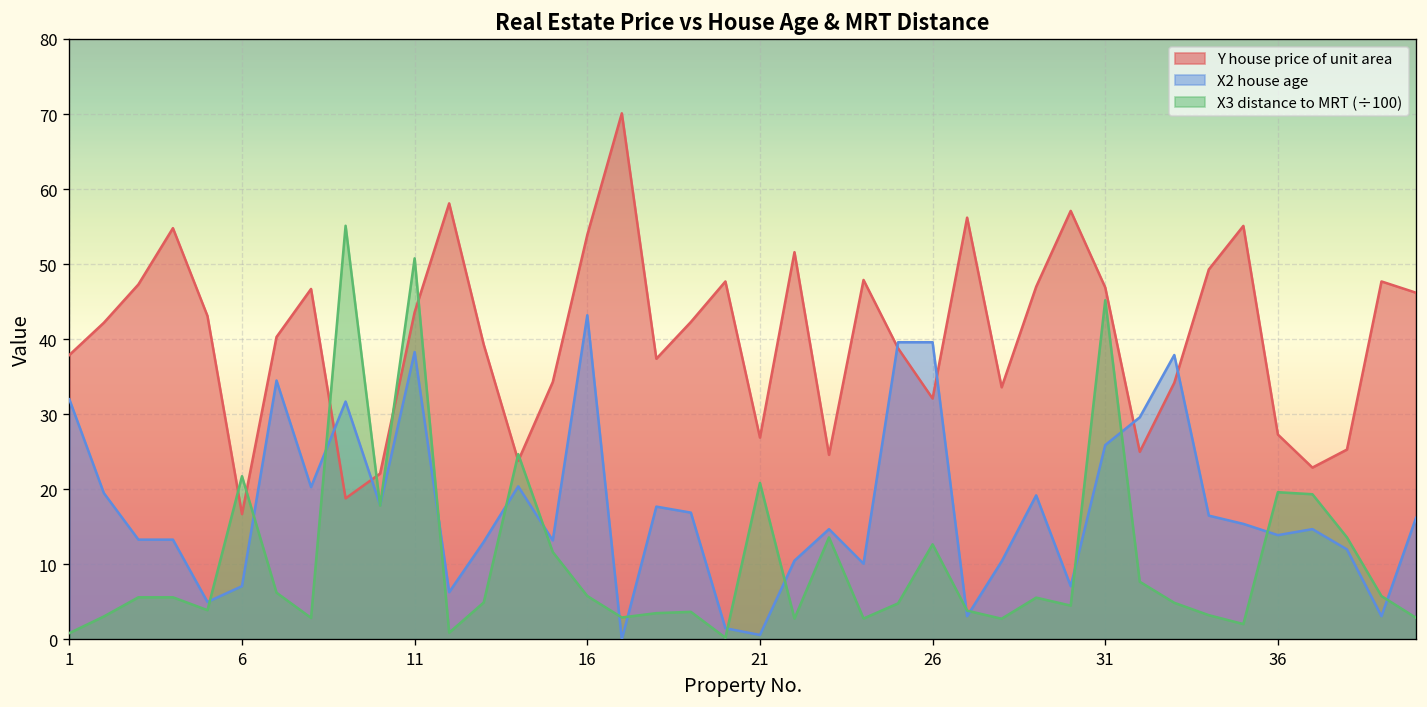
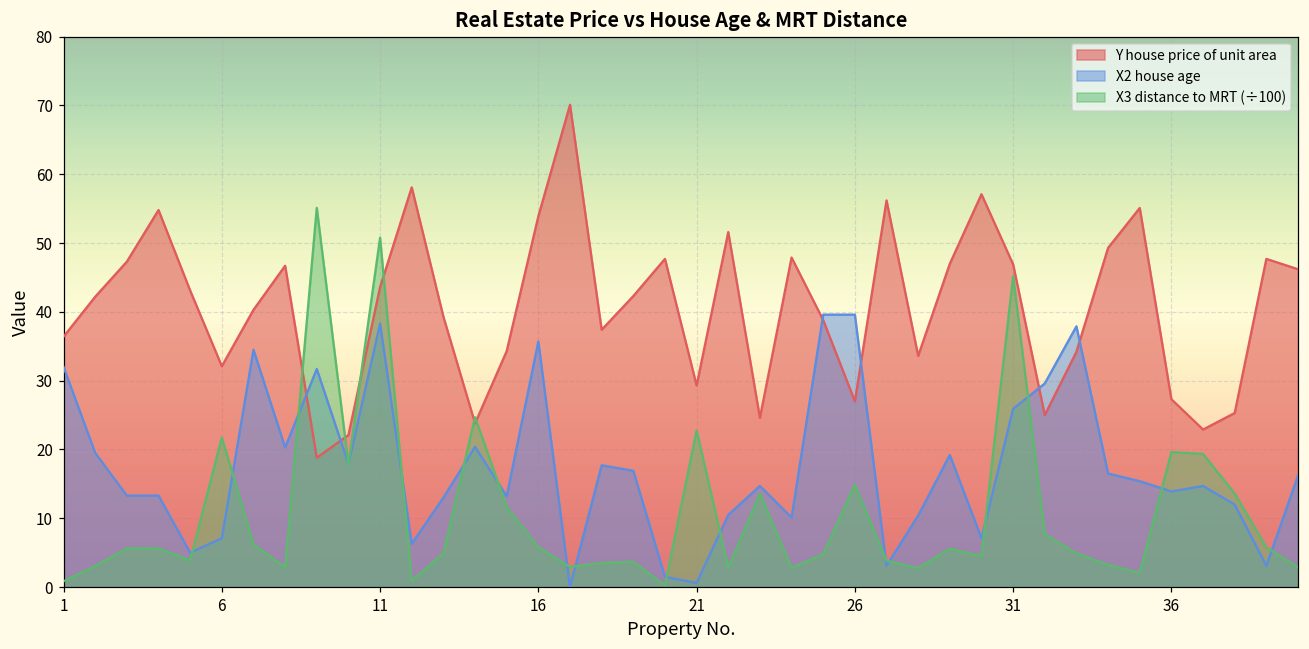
Y house price of unit area, 1: 38 -> 36
Y house price of unit area, 6: 17 -> 32
X2 house age, 16: 43 -> 36
Y house price of unit area, 21: 27 -> 29
X3 distance to MRT (÷100), 21: 21 -> 23
Y house price of unit area, 26: 32 -> 27
X3 distance to MRT (÷100), 26: 13 -> 15
